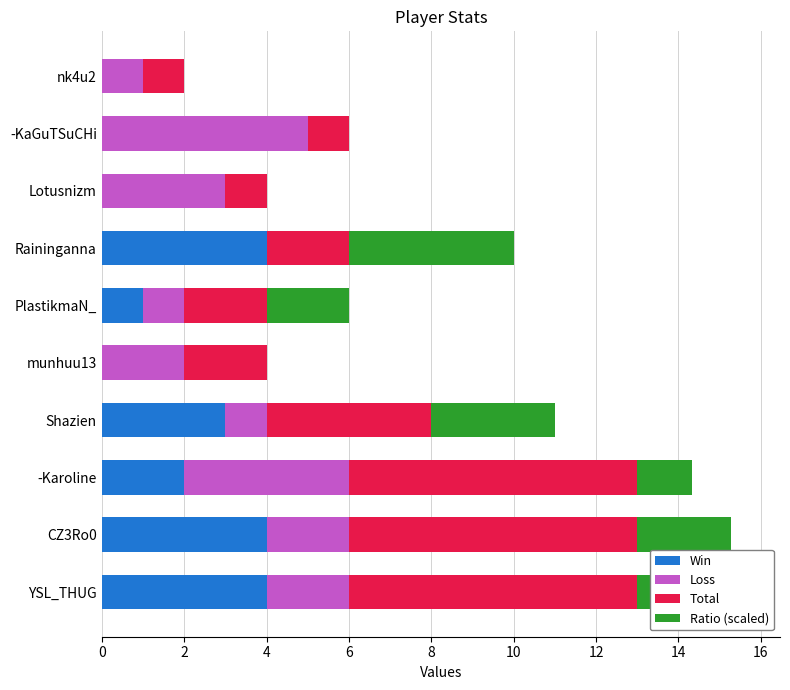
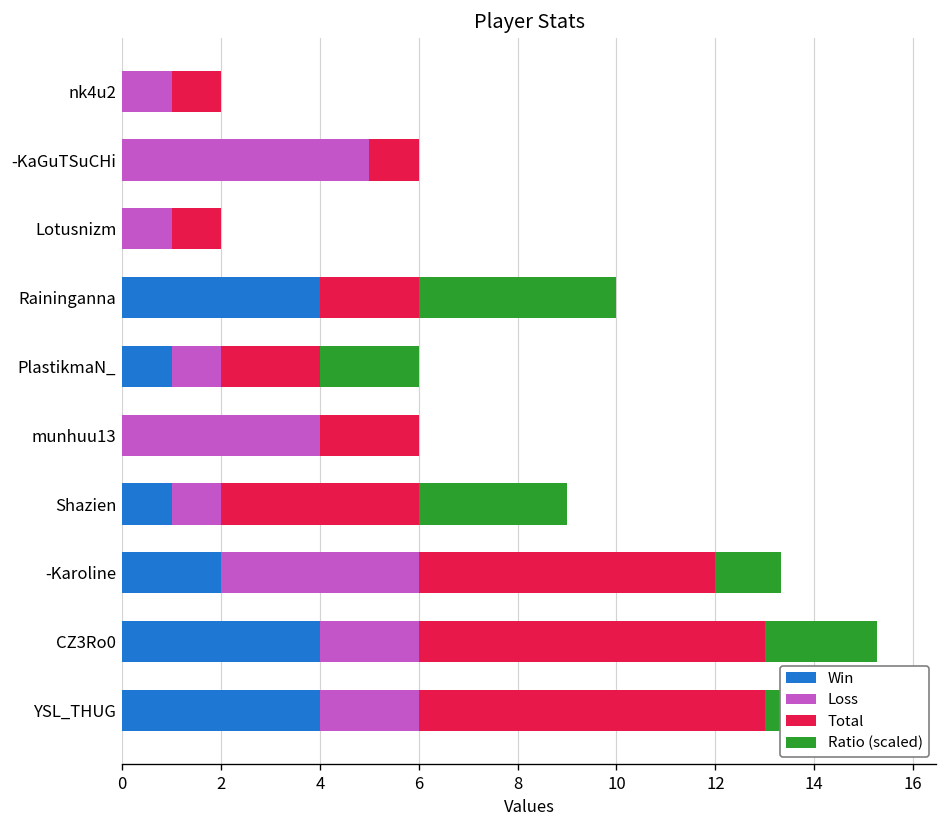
Loss, Lotusnizm: 3 -> 1
Loss, munhuu13: 2 -> 4
Win, Shazien: 3 -> 1
Total, -Karoline: 7 -> 6
